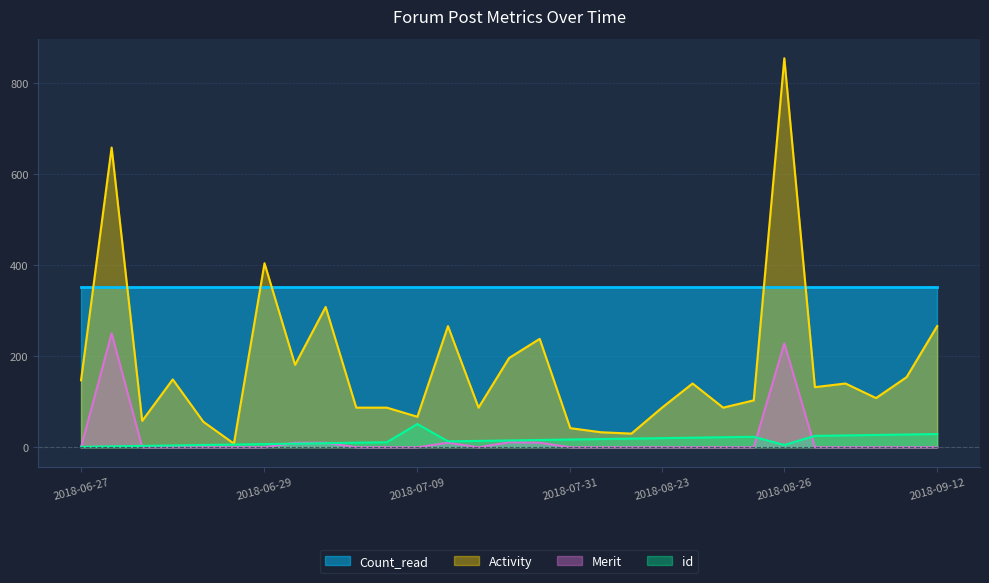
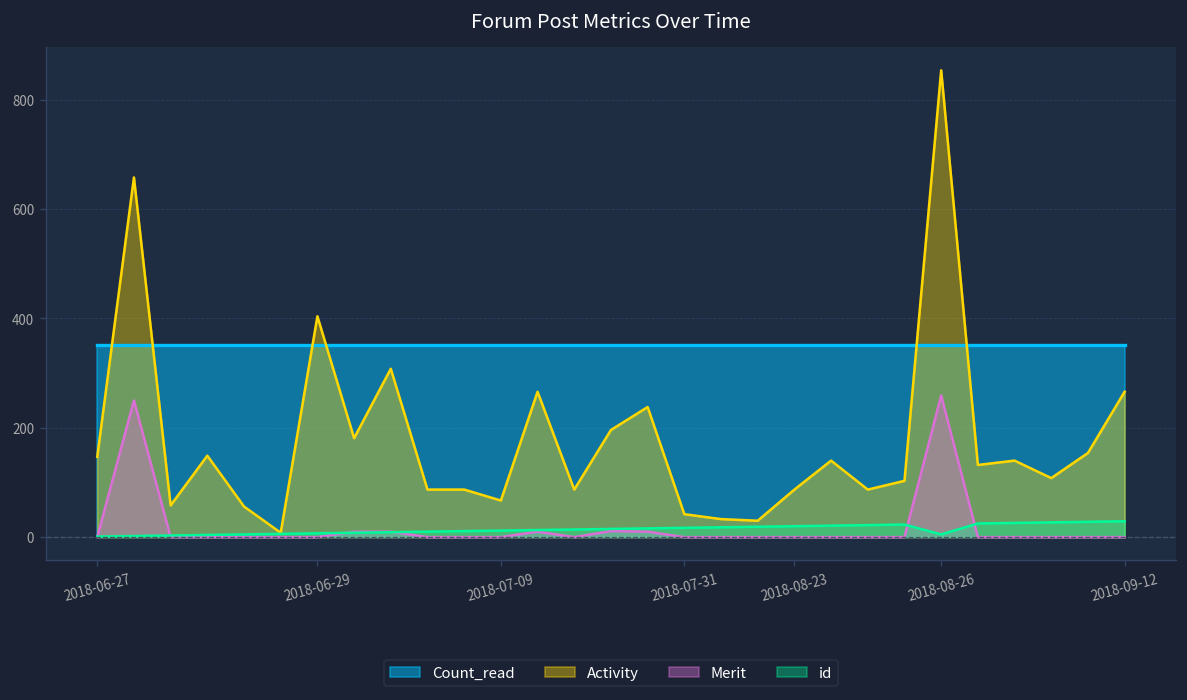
id, 2018-07-09: 50 -> 10
Merit, 2018-08-26: 230 -> 260
